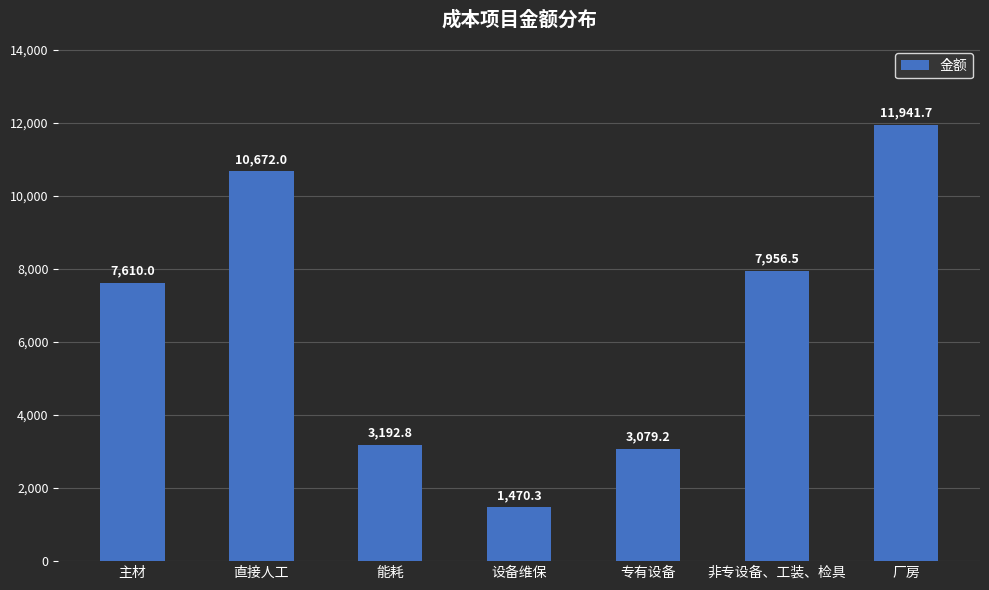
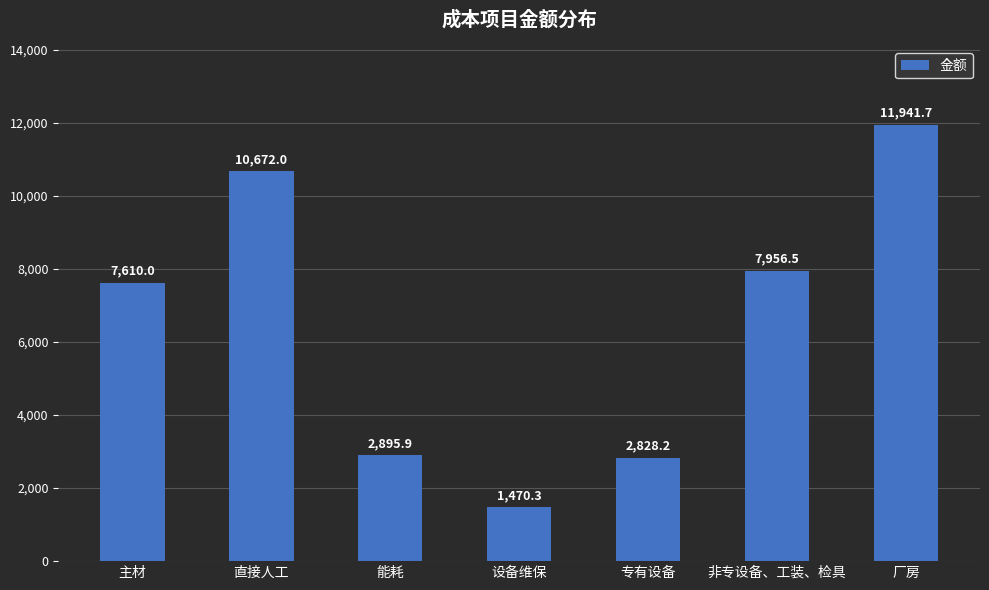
能耗: 3,192.8 -> 2,895.9
专有设备: 3,079.2 -> 2,828.2
